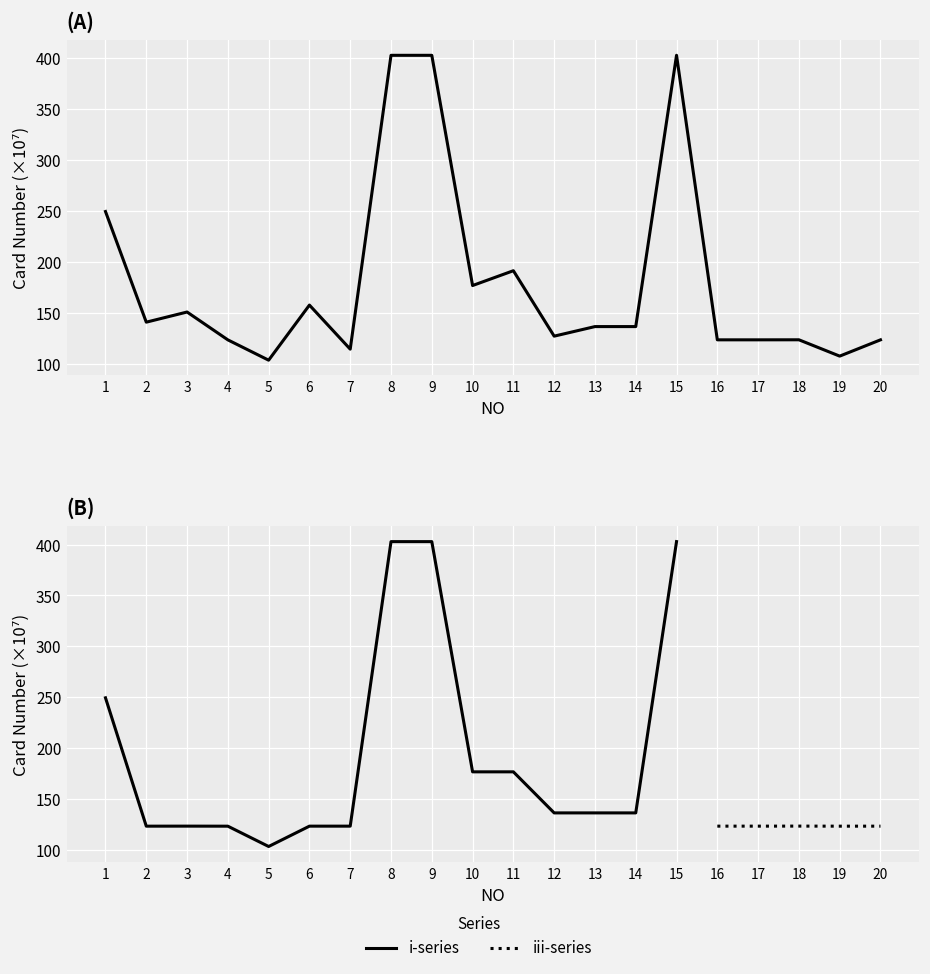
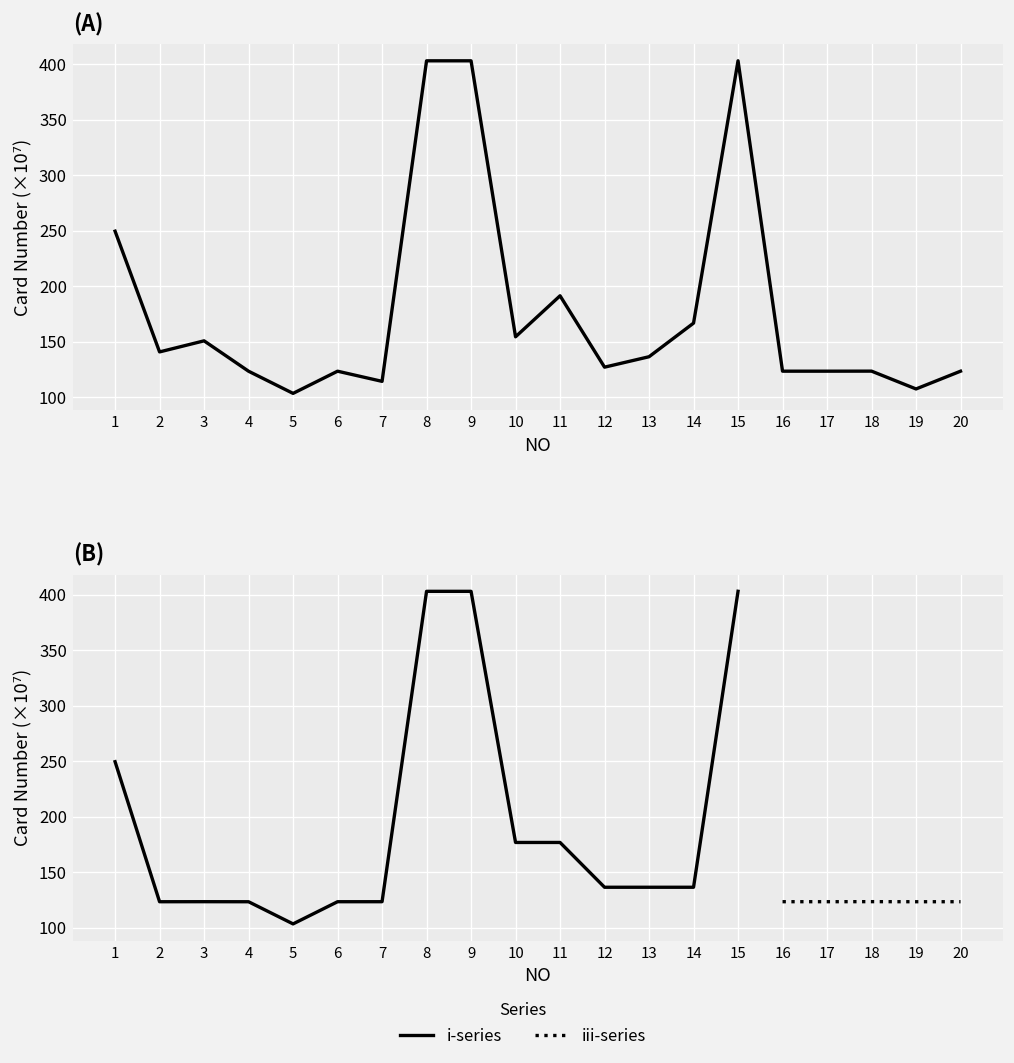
(A), 6: 160 -> 120
(A), 10: 180 -> 150
(A), 14: 140 -> 170
